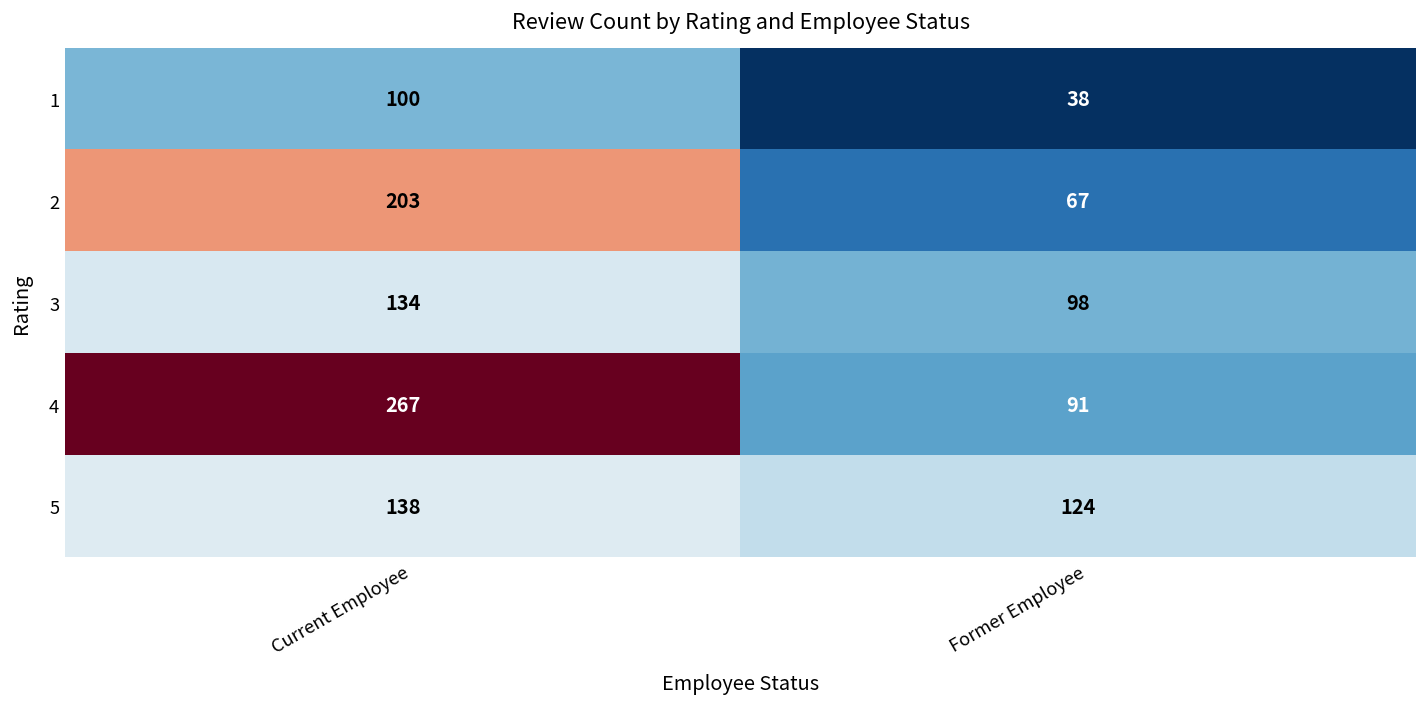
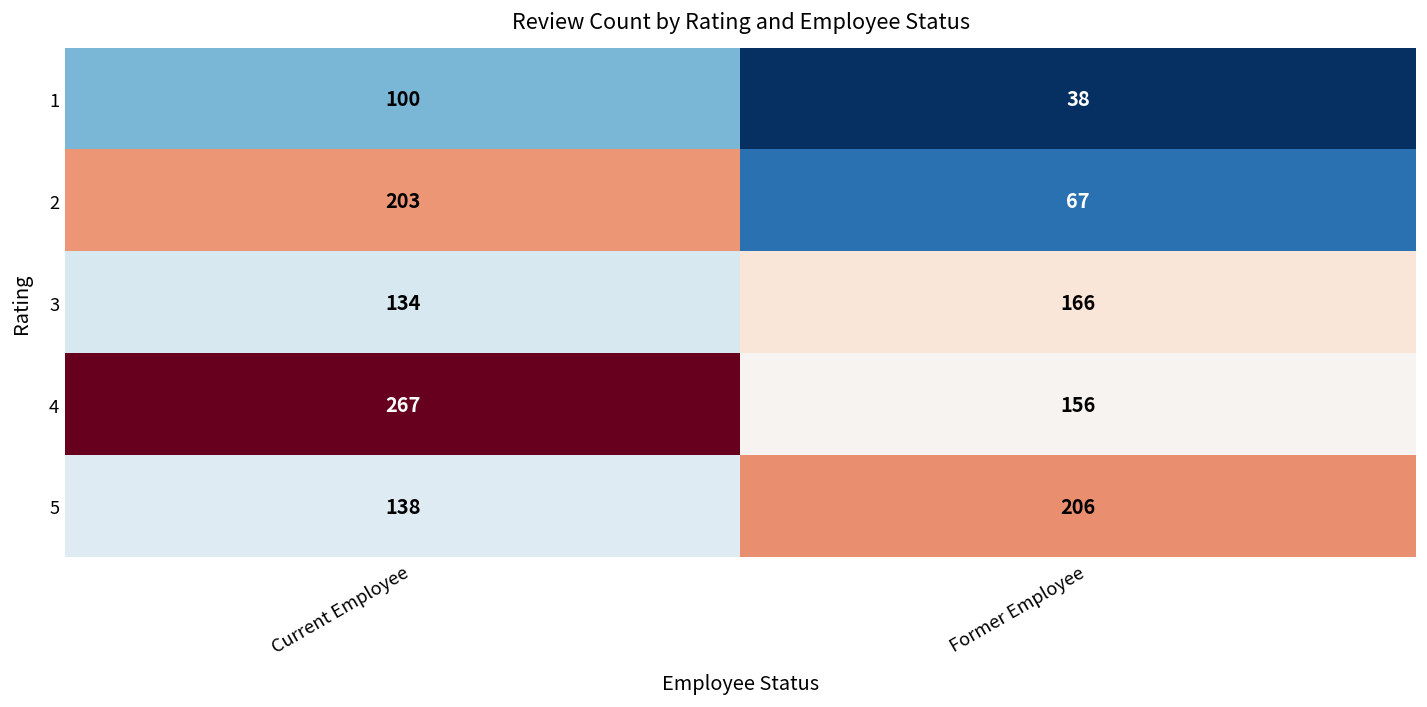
3, Former Employee: 98 -> 166
4, Former Employee: 91 -> 156
5, Former Employee: 124 -> 206
